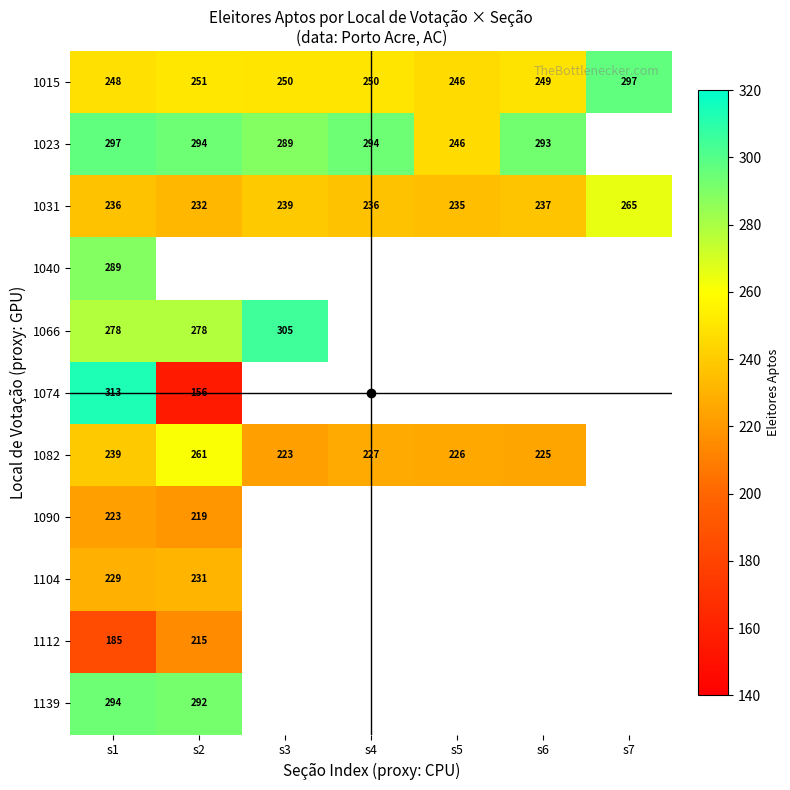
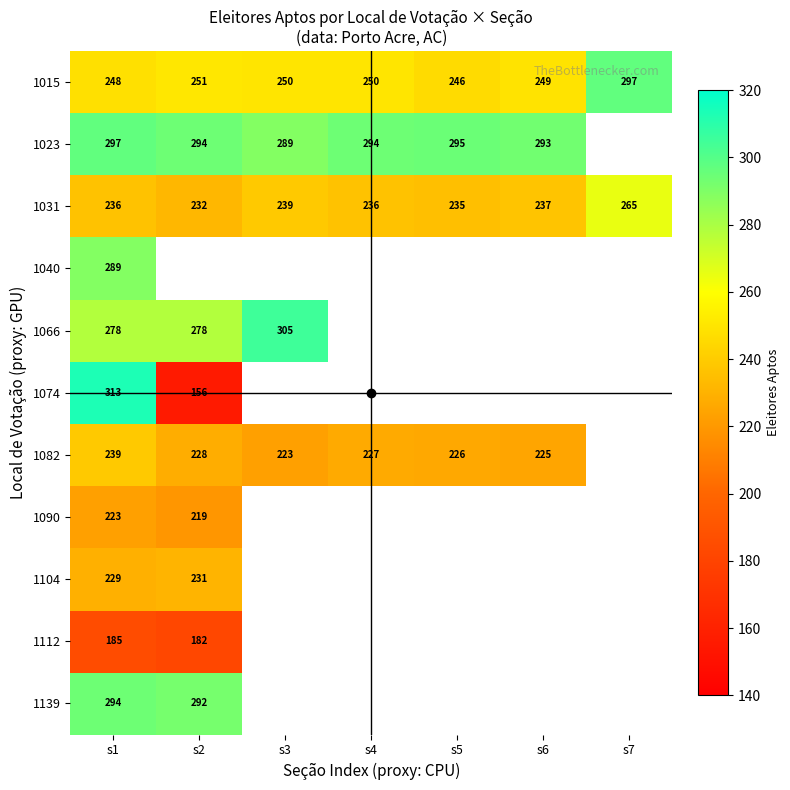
1023, s5: 246 -> 295
1082, s2: 261 -> 228
1112, s2: 215 -> 182
